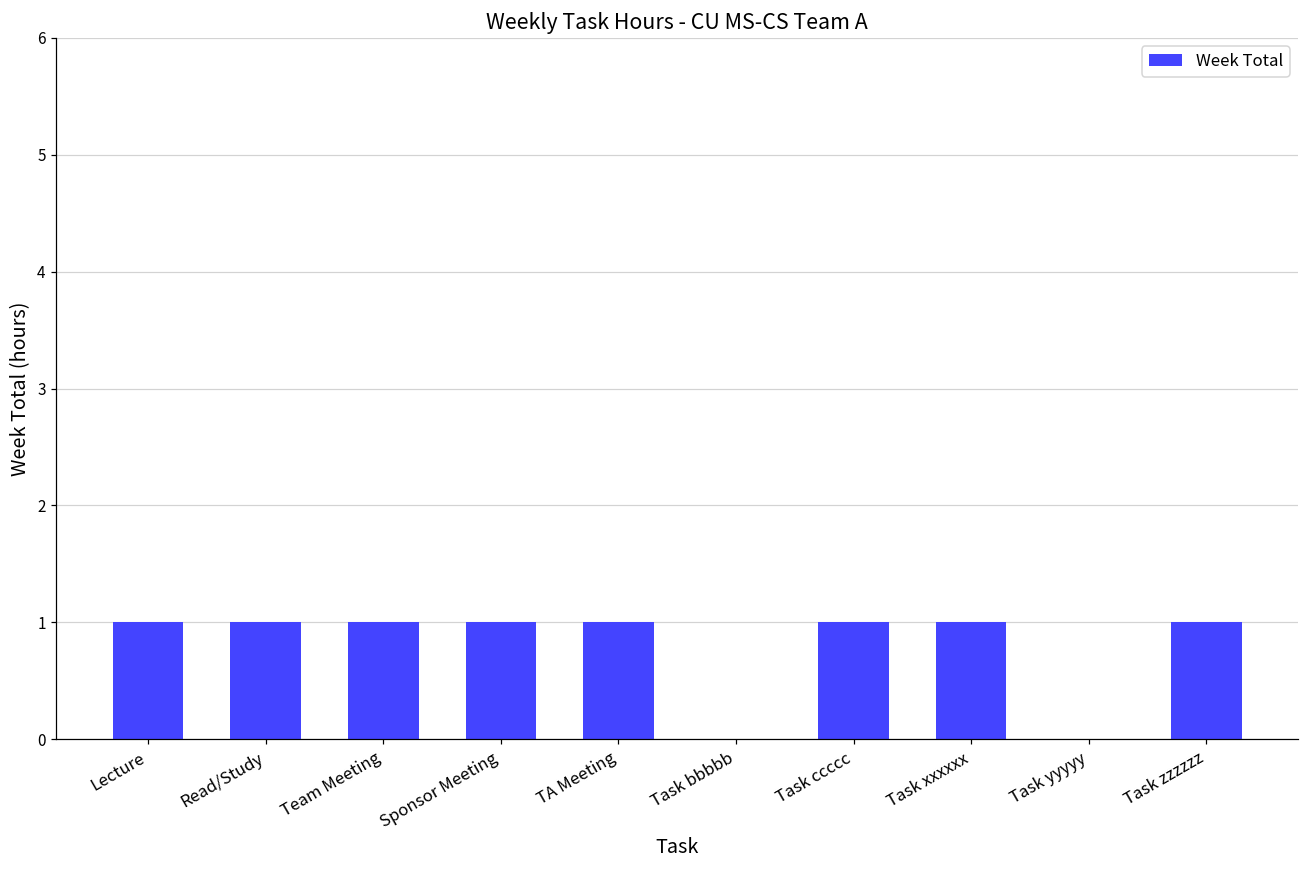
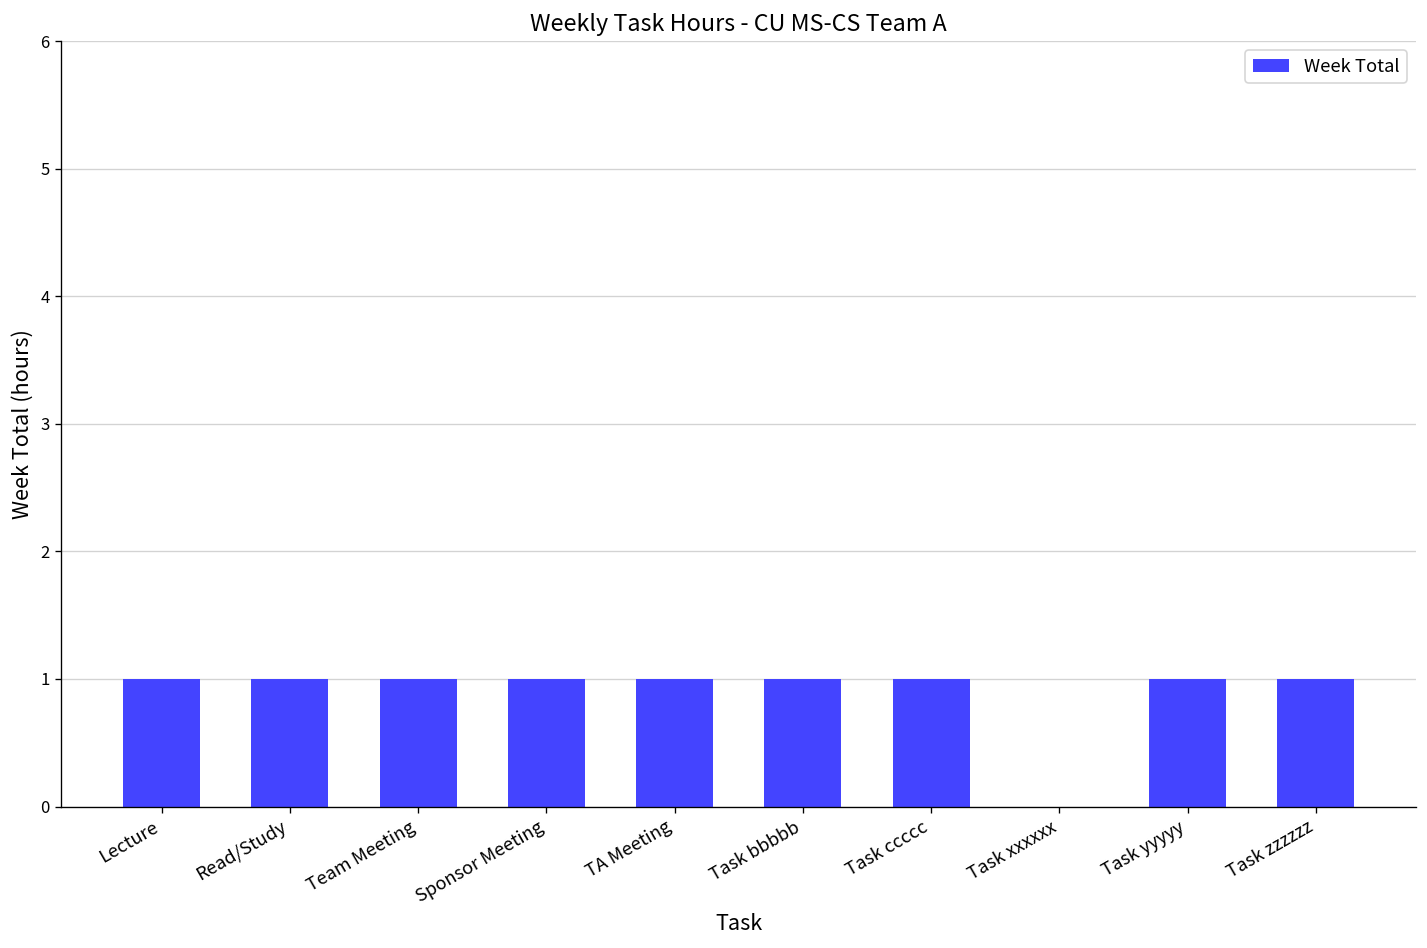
Task bbbbb: 0 -> 1
Task xxxxxx: 1 -> 0
Task yyyyy: 0 -> 1
